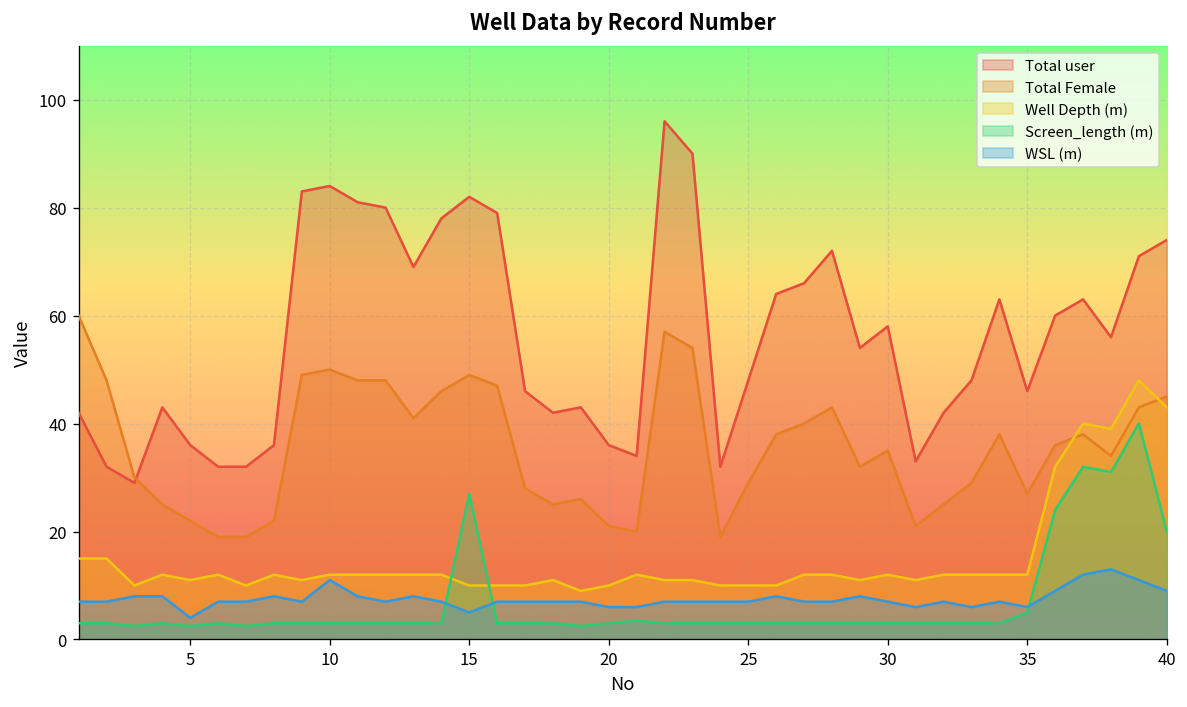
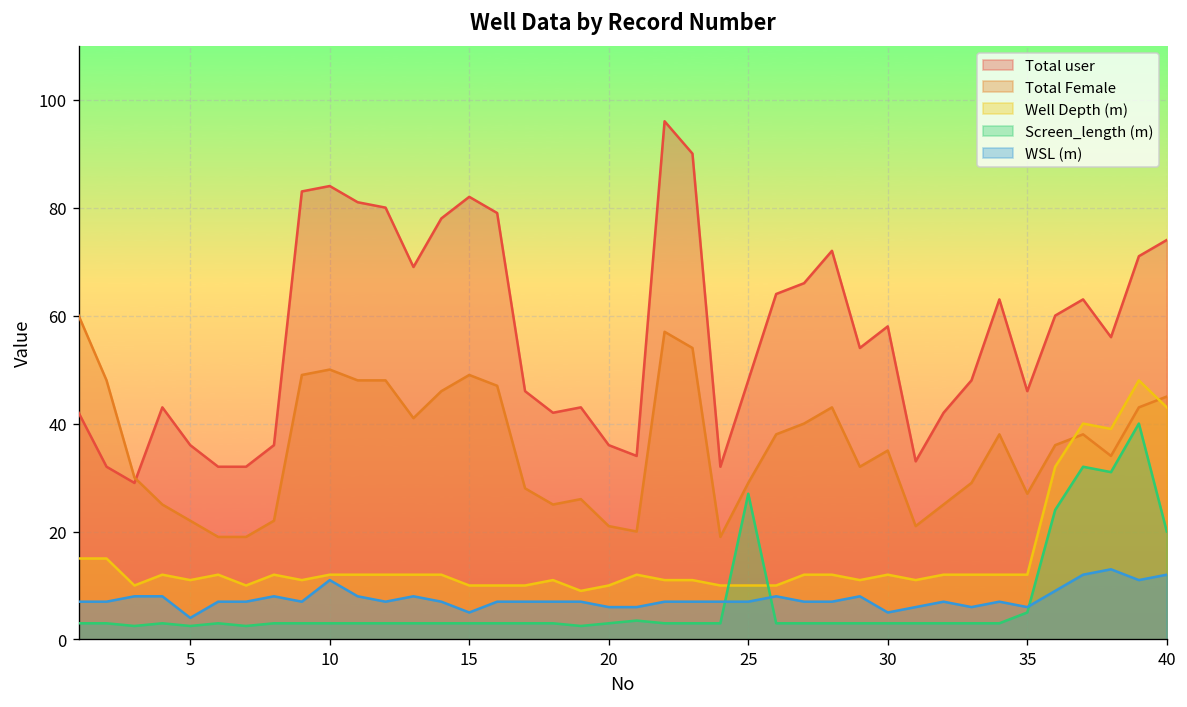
Screen_length (m), 15: 27 -> 3
Screen_length (m), 25: 3 -> 27
WSL (m), 30: 7 -> 5
WSL (m), 40: 9 -> 12
